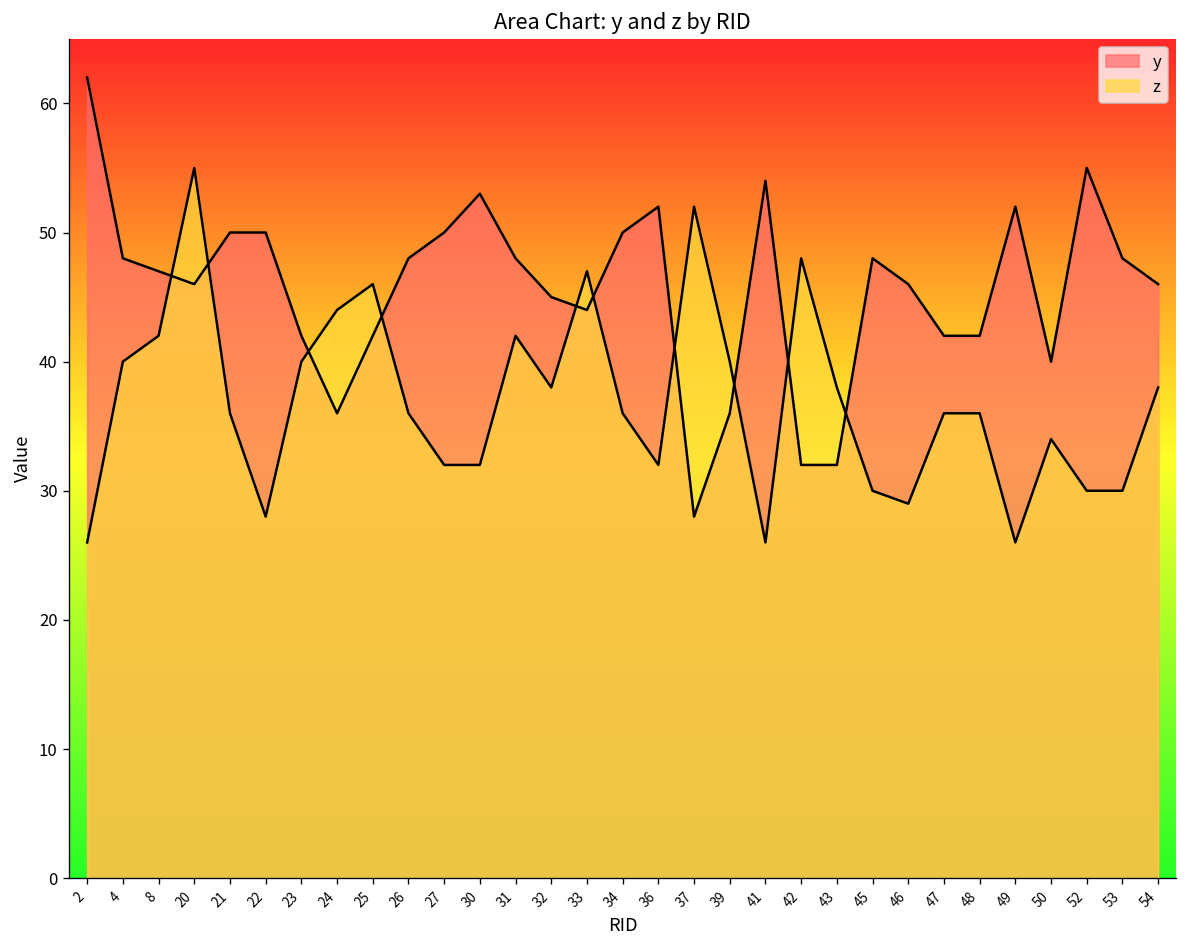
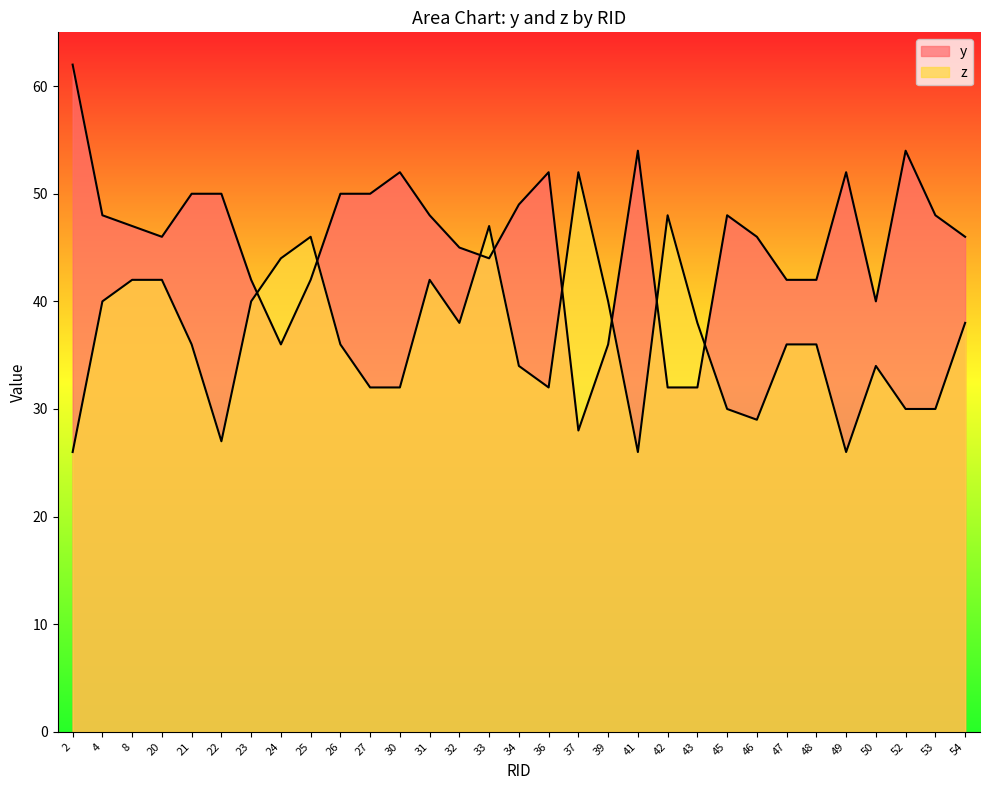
z, 20: 55 -> 42
z, 22: 28 -> 27
y, 26: 48 -> 50
y, 30: 53 -> 52
y, 34: 50 -> 49
z, 34: 36 -> 34
y, 52: 55 -> 54
